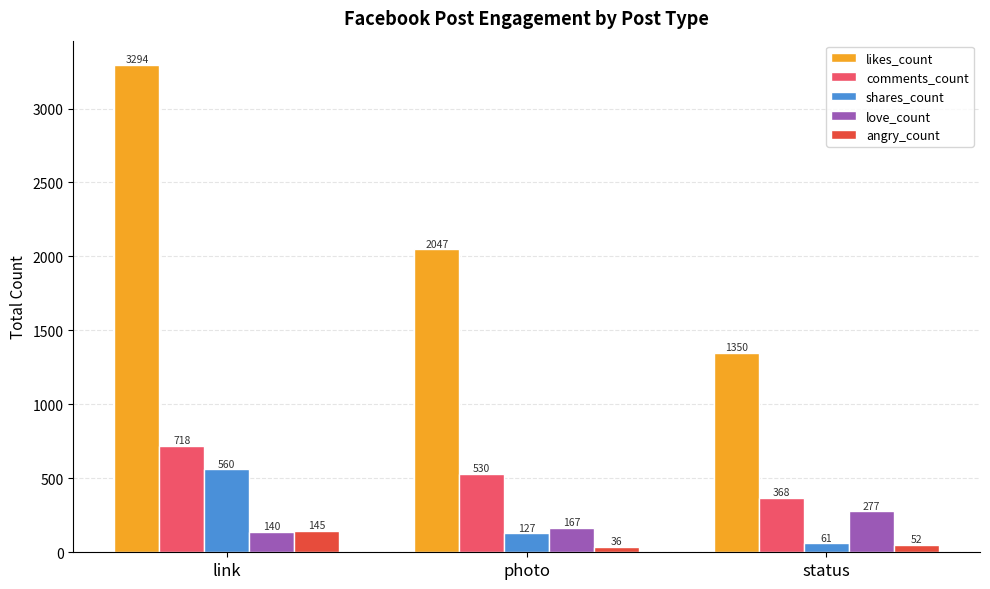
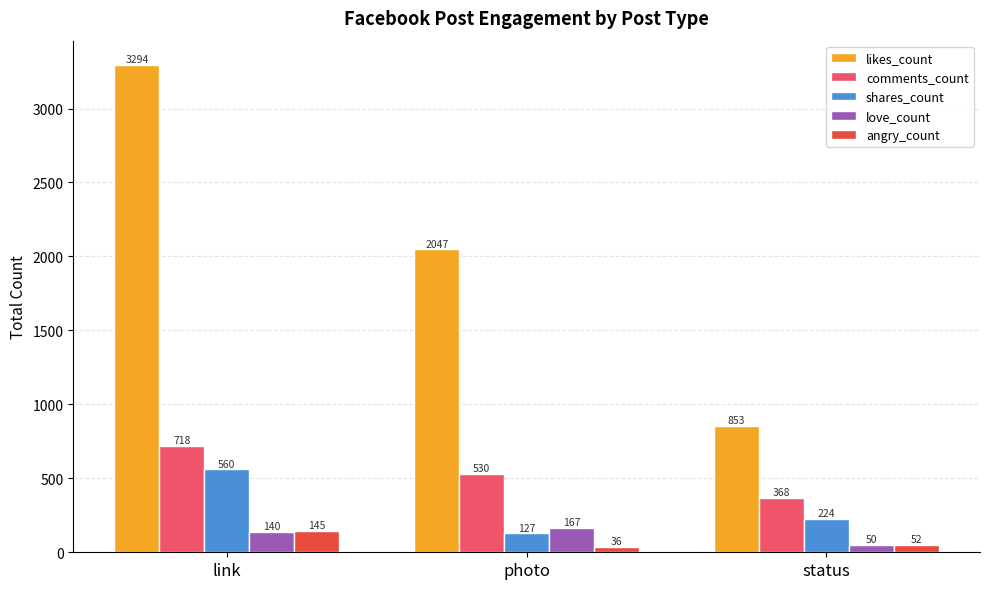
likes_count, status: 1350 -> 853
shares_count, status: 61 -> 224
love_count, status: 277 -> 50
